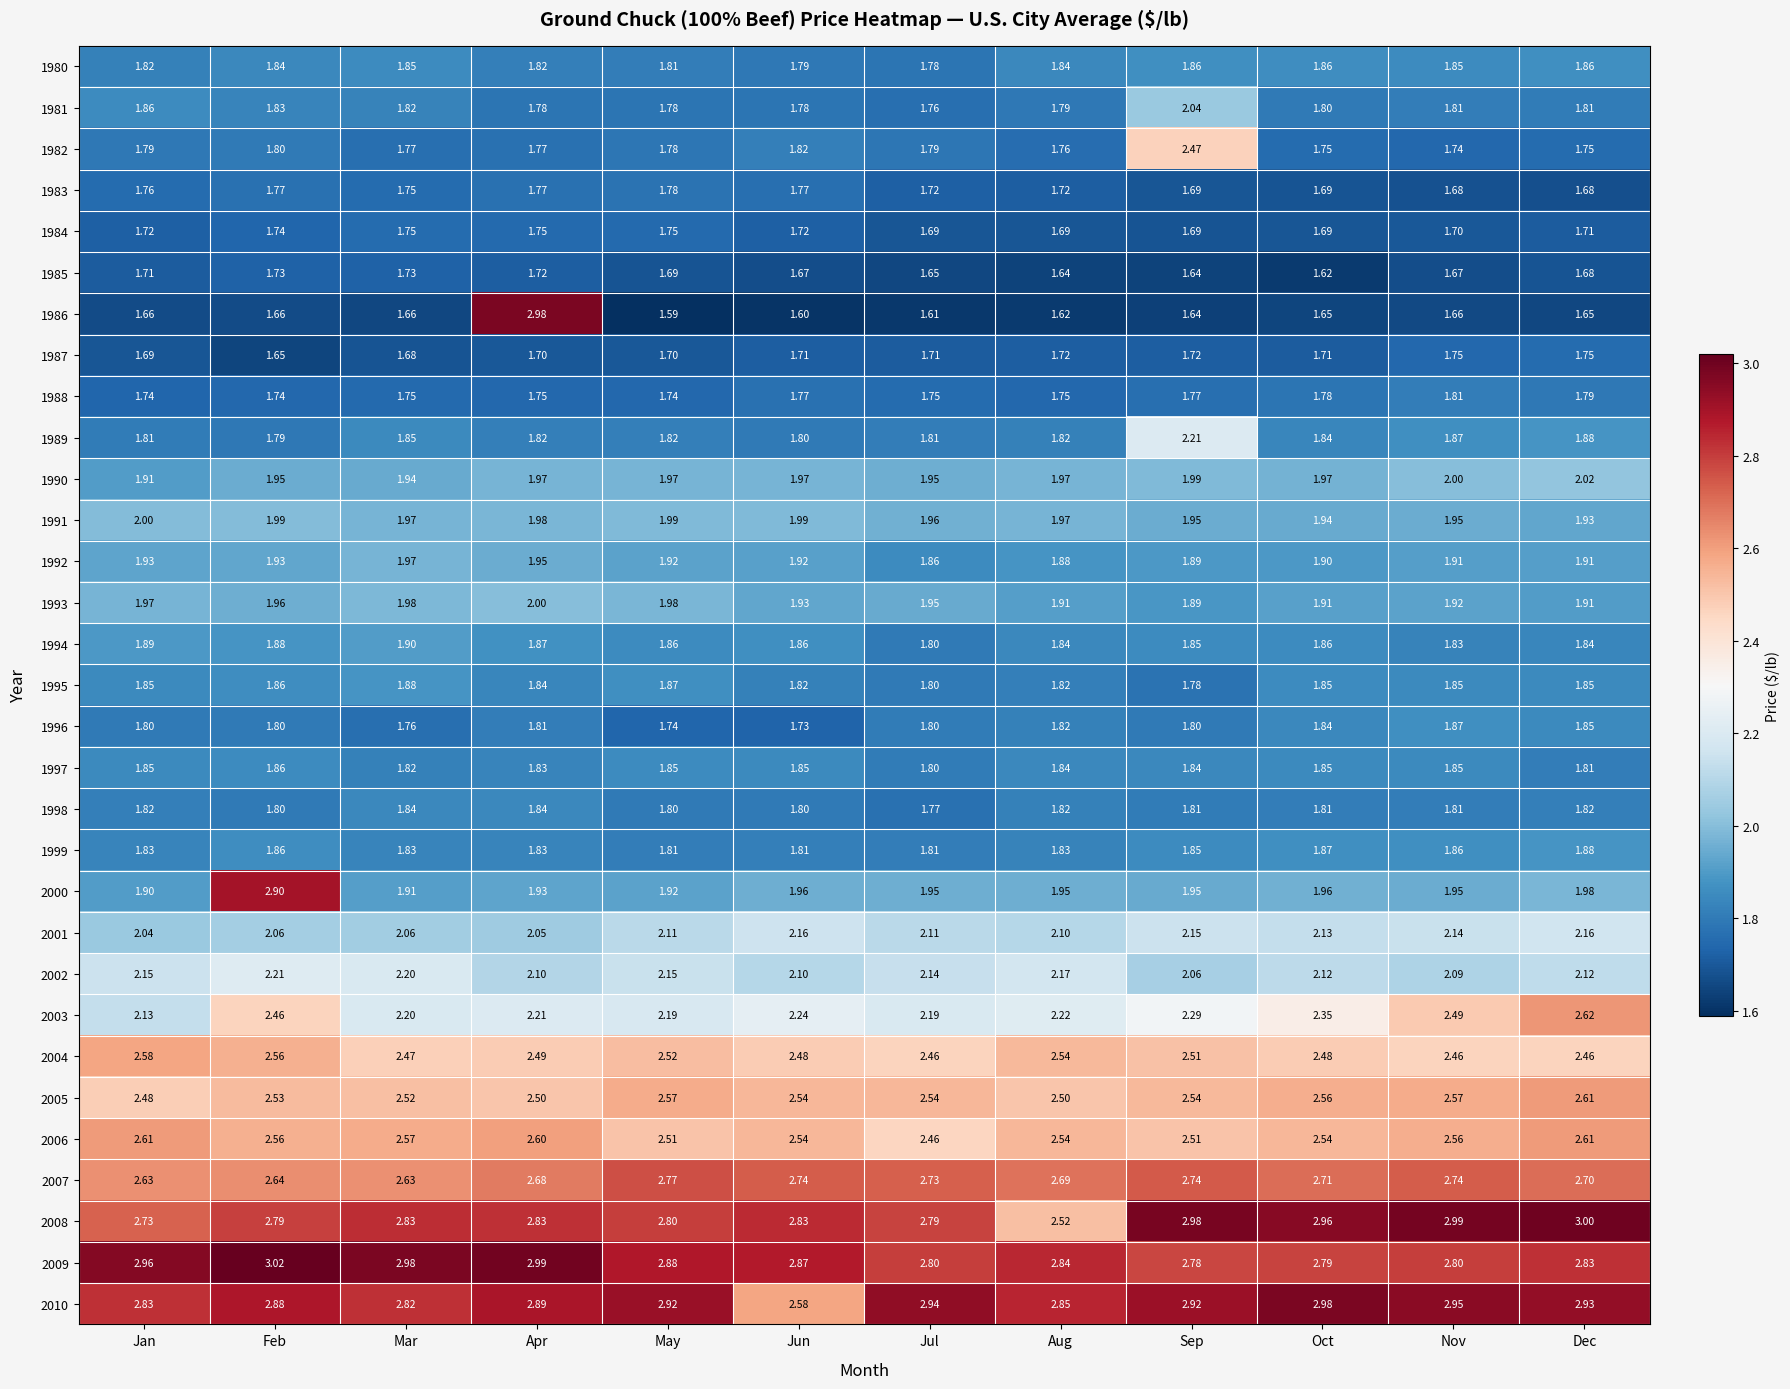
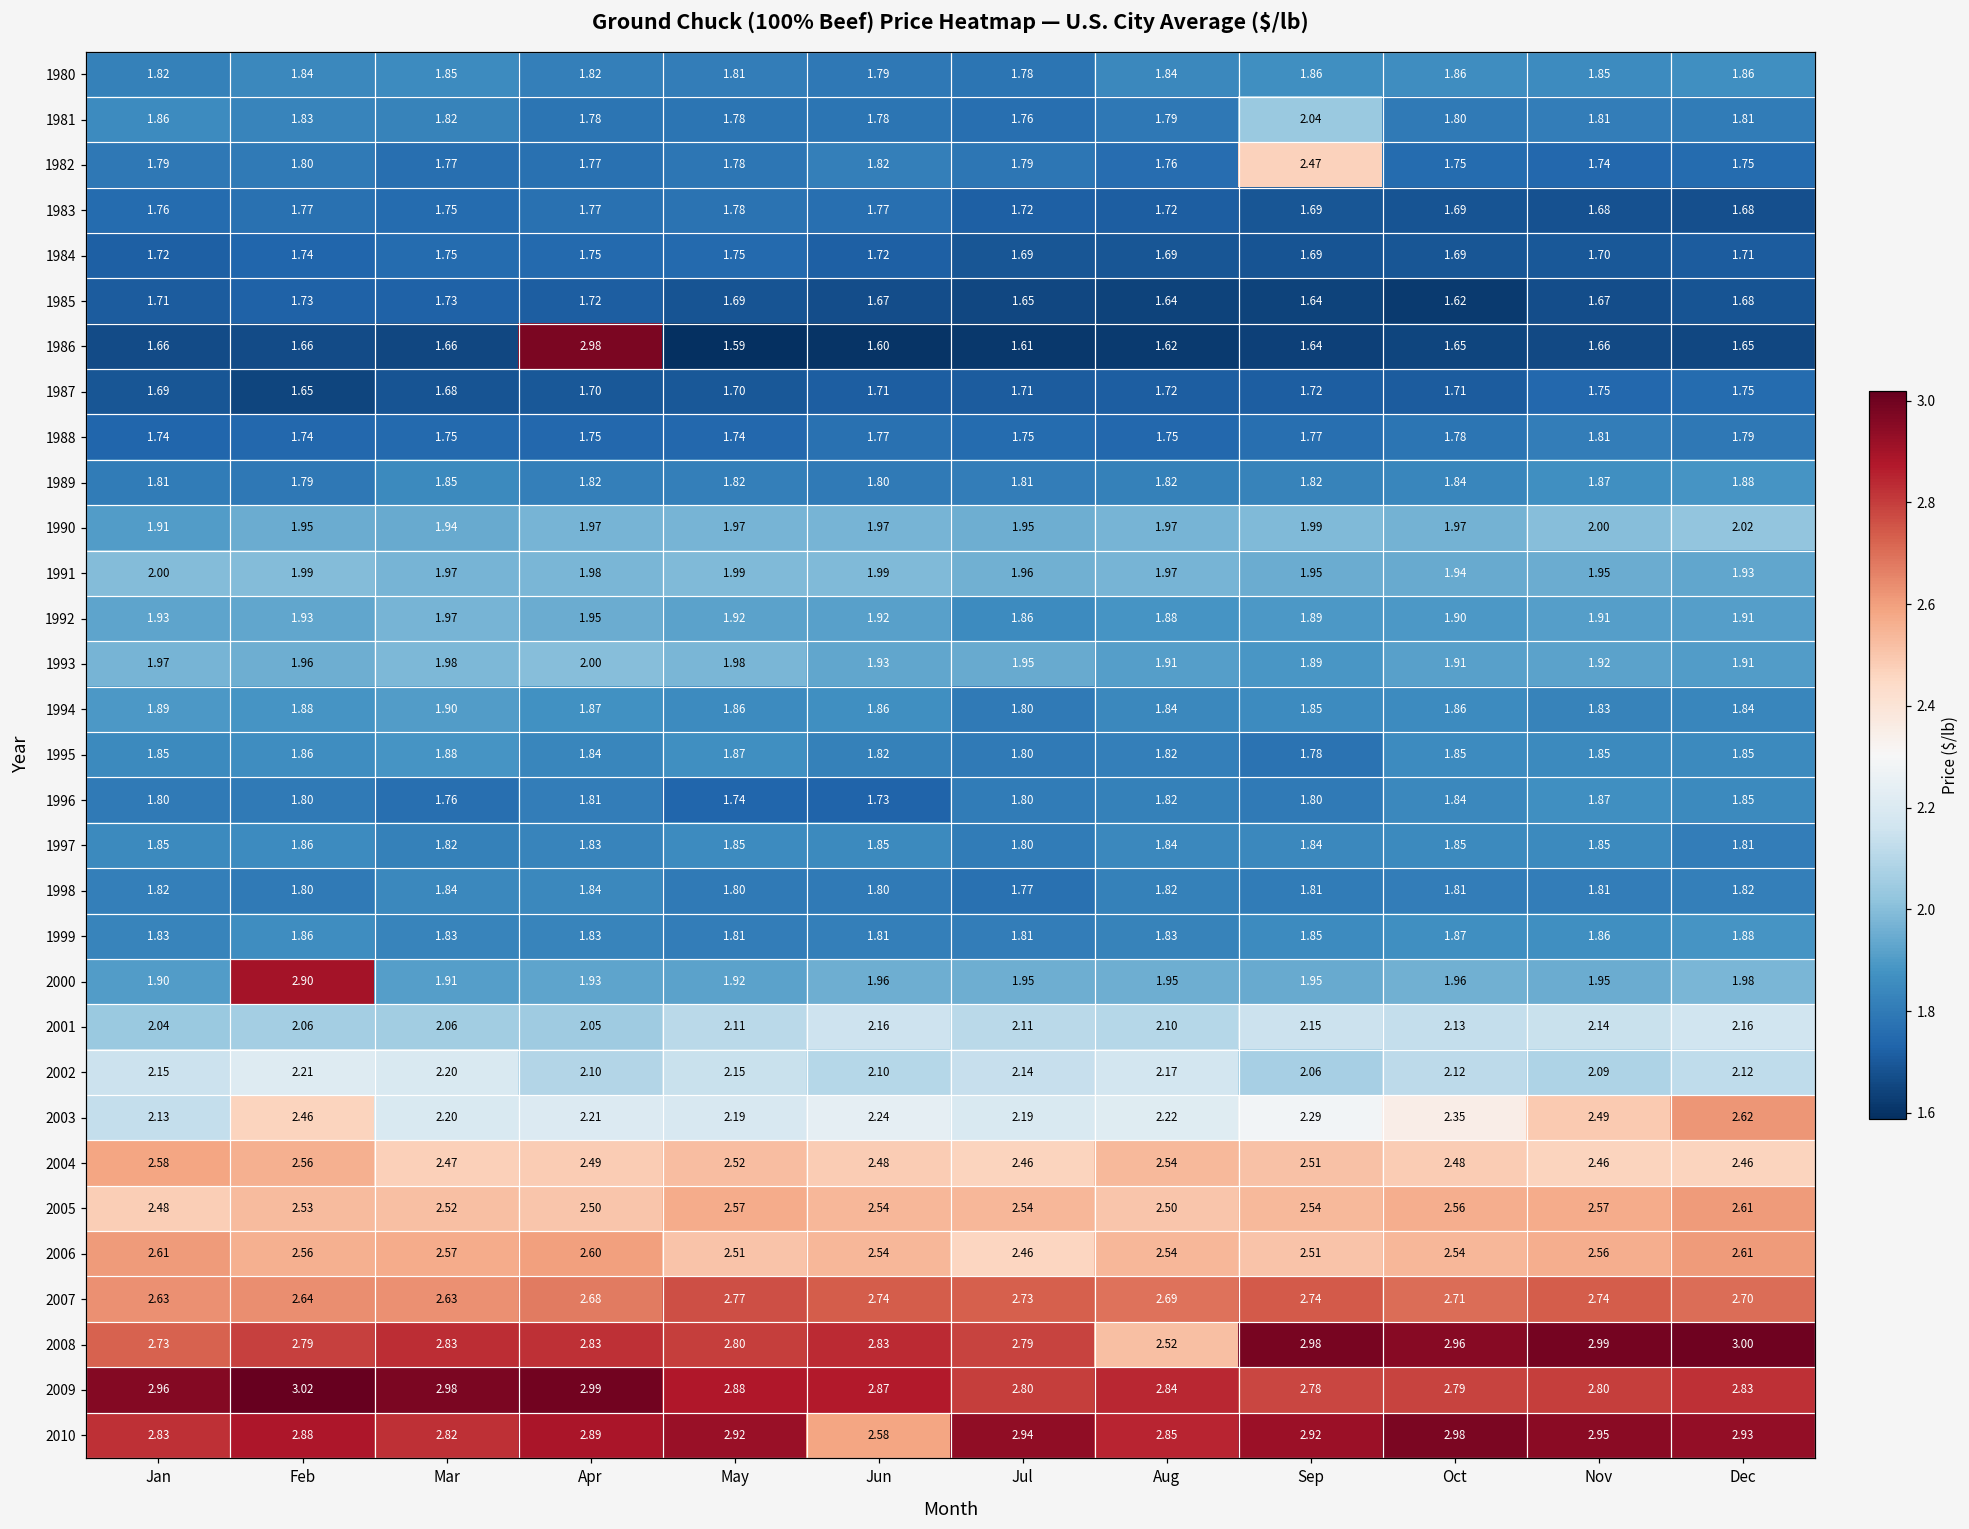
1989, Sep: 2.21 -> 1.82
